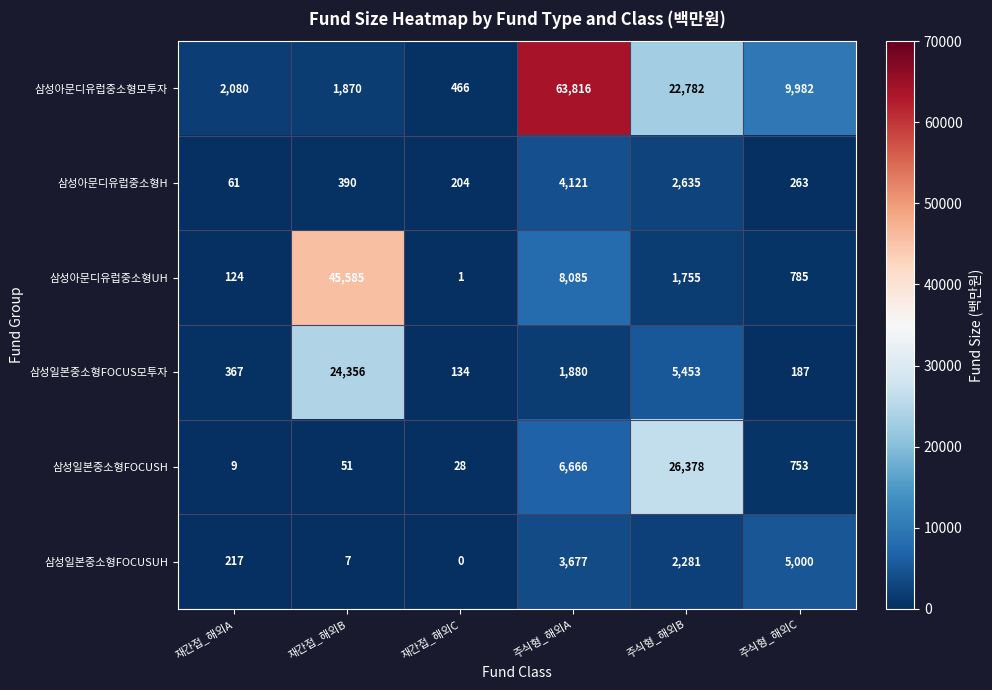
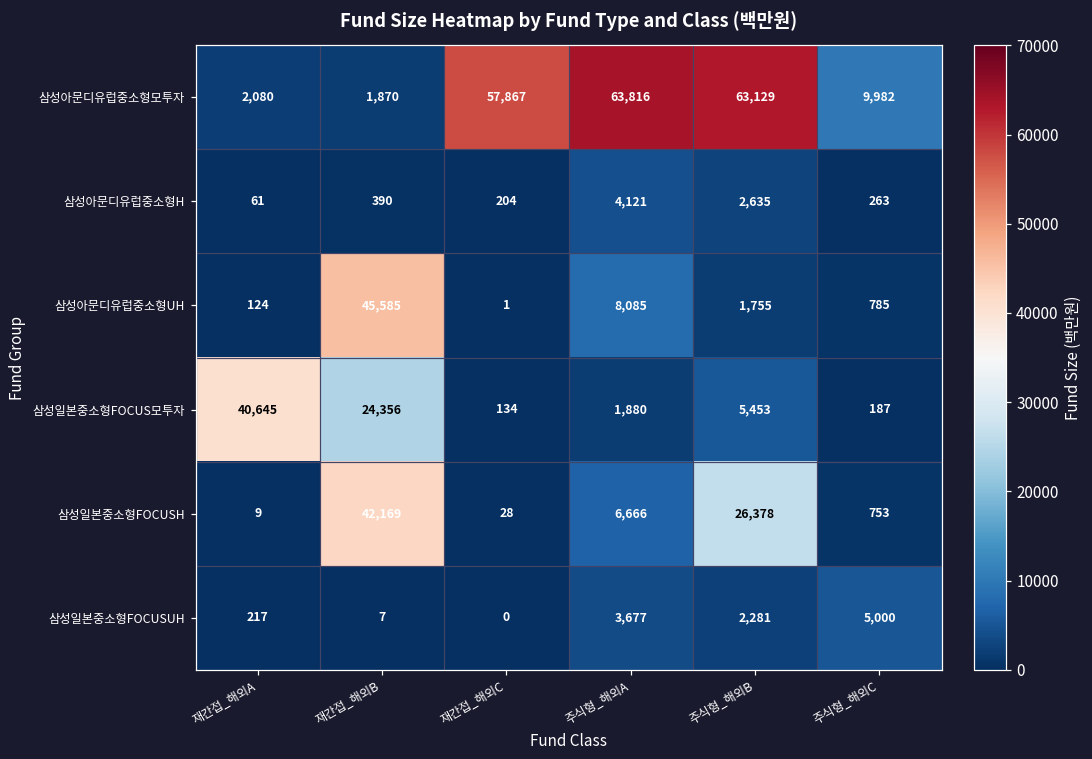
삼성아문디유럽중소형모투자, 재간접_해외C: 466 -> 57,867
삼성아문디유럽중소형모투자, 주식형_해외B: 22,782 -> 63,129
삼성일본중소형FOCUS모투자, 재간접_해외A: 367 -> 40,645
삼성일본중소형FOCUSH, 재간접_해외B: 51 -> 42,169
